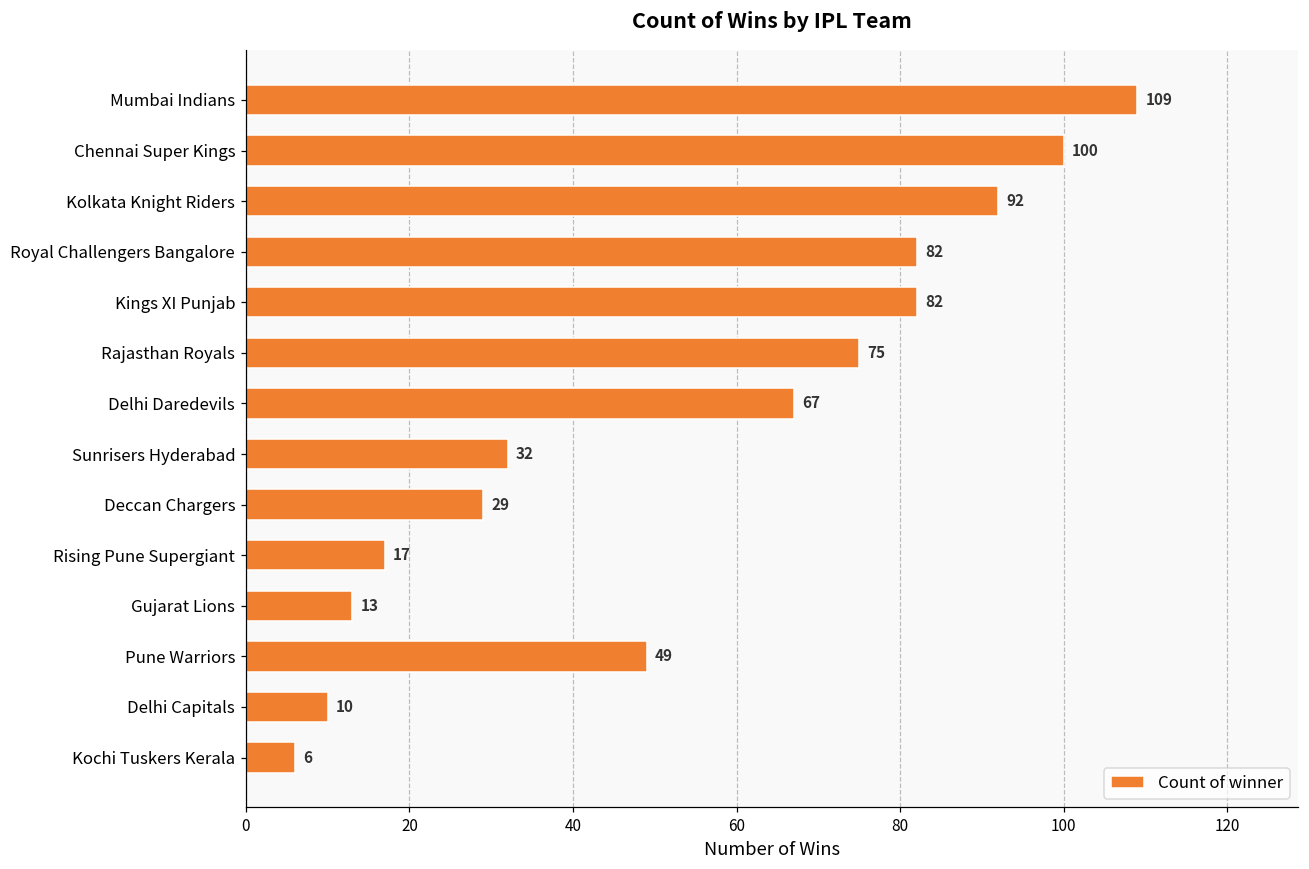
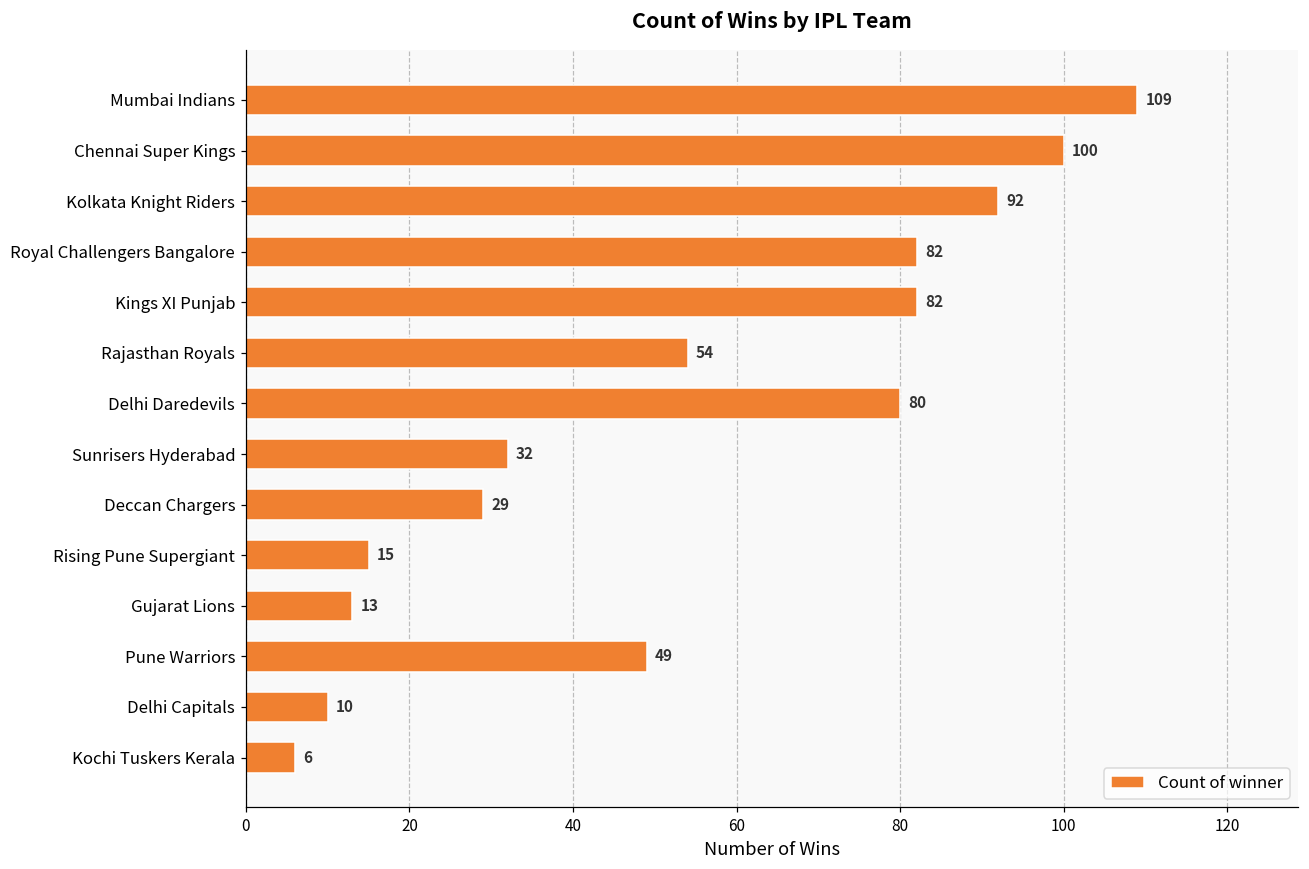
Rajasthan Royals: 75 -> 54
Delhi Daredevils: 67 -> 80
Rising Pune Supergiant: 17 -> 15
